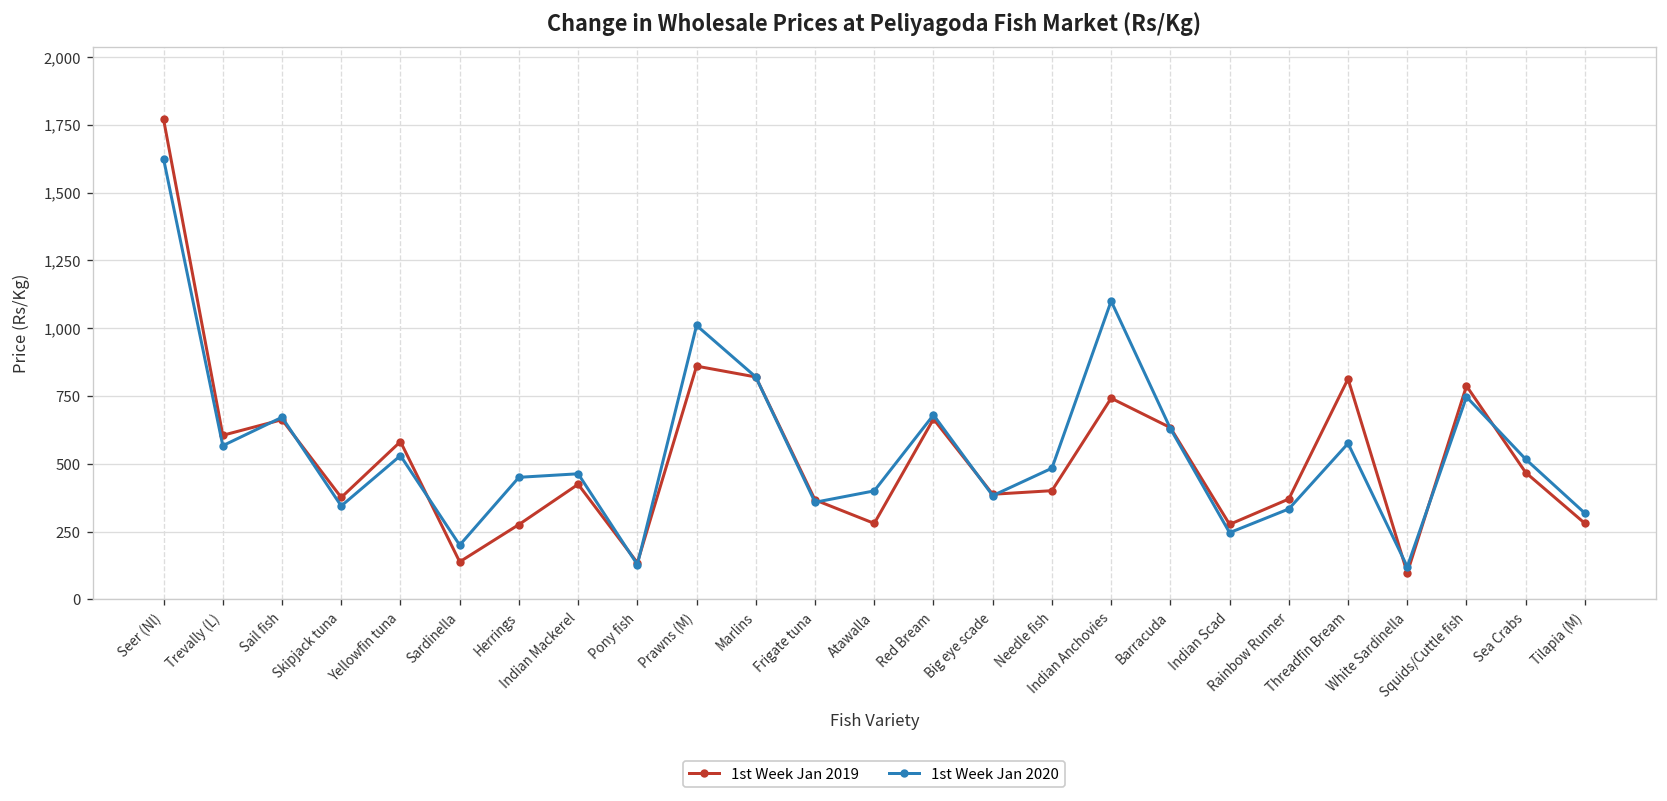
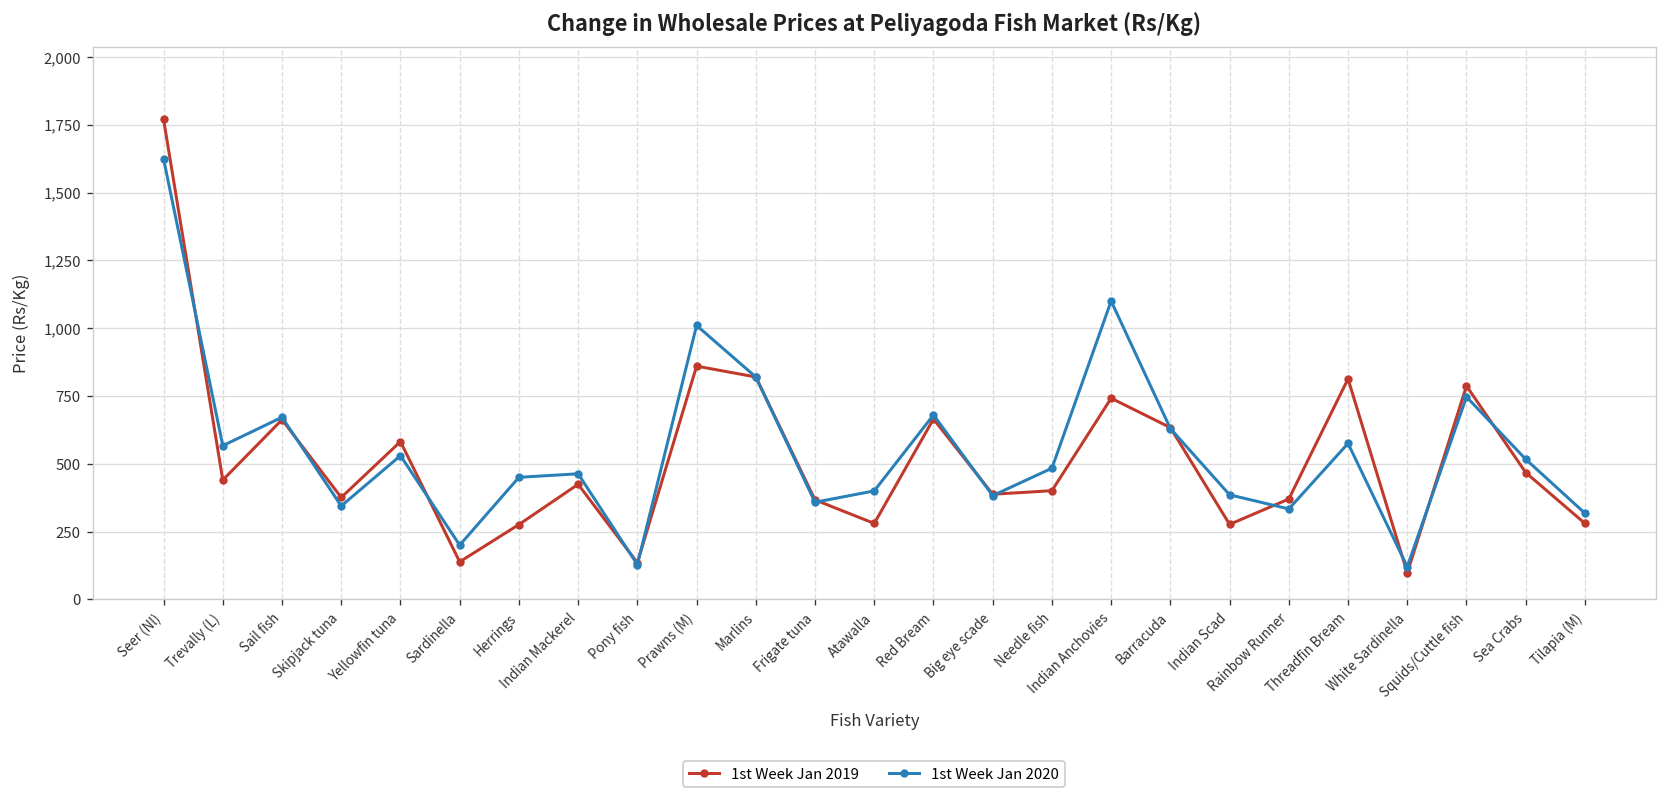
1st Week Jan 2019, Trevally (L): 610 -> 440
1st Week Jan 2020, Indian Scad: 250 -> 390
